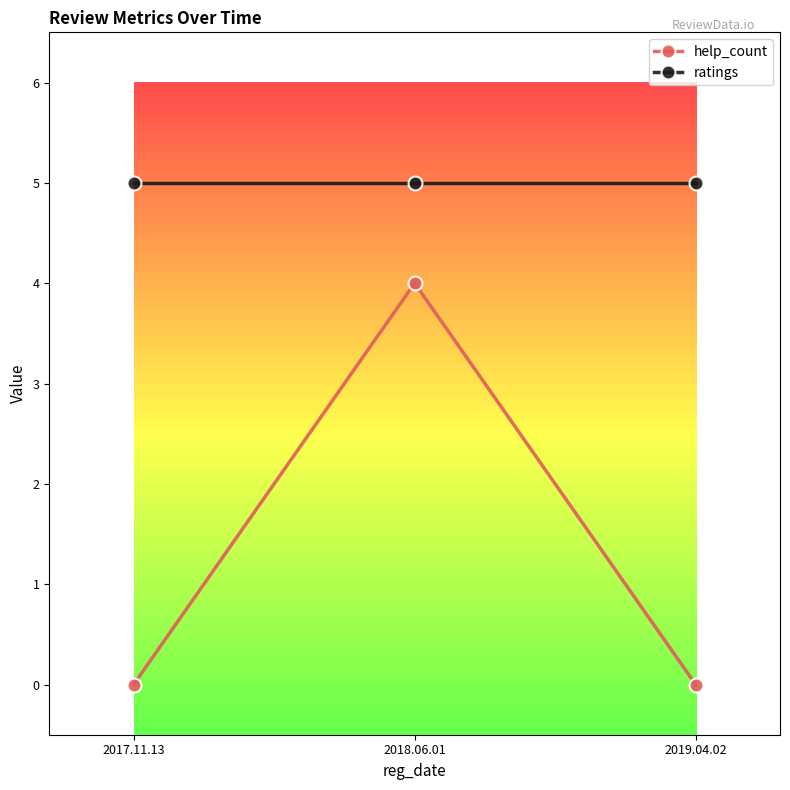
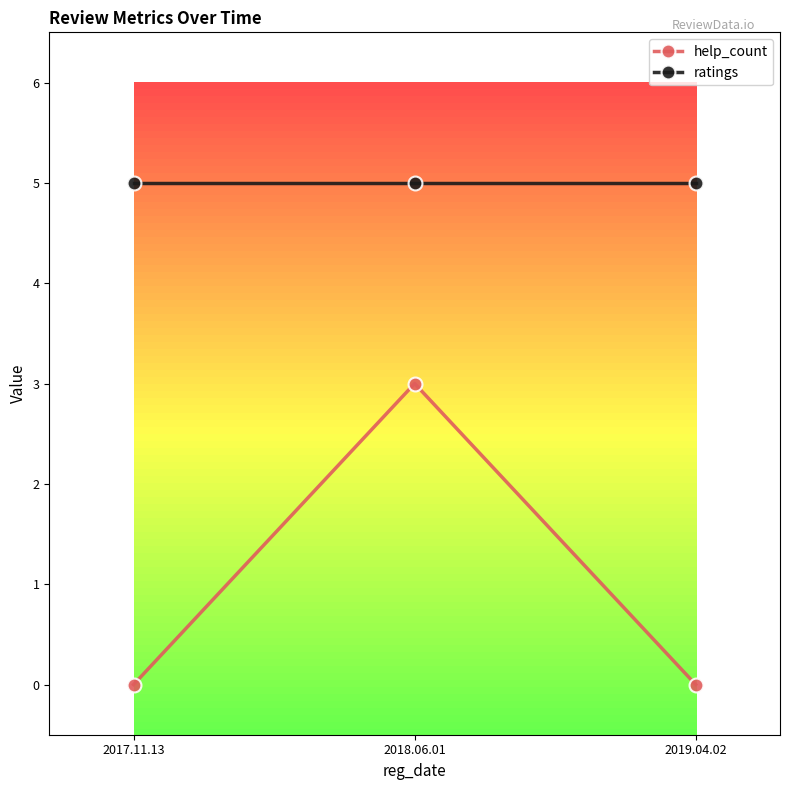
help_count, 2018.06.01: 4 -> 3
